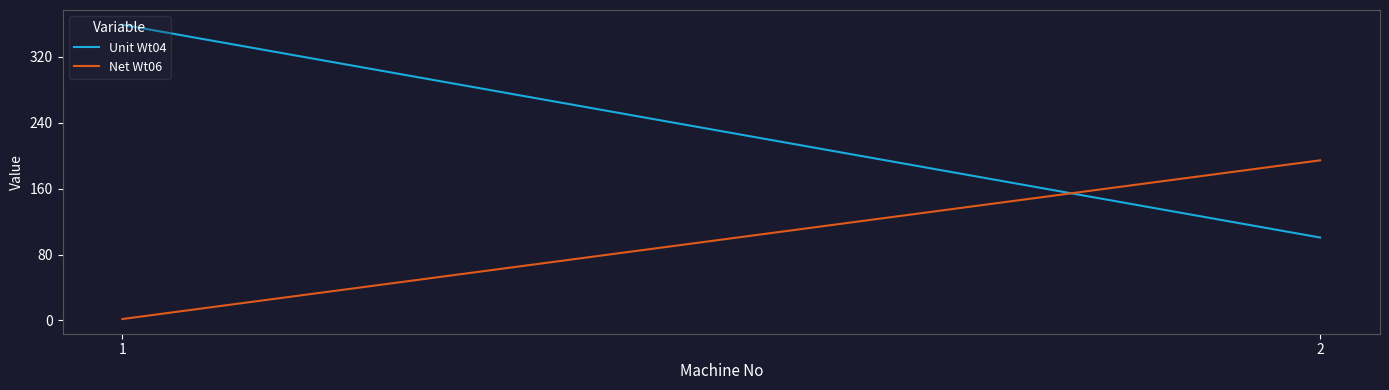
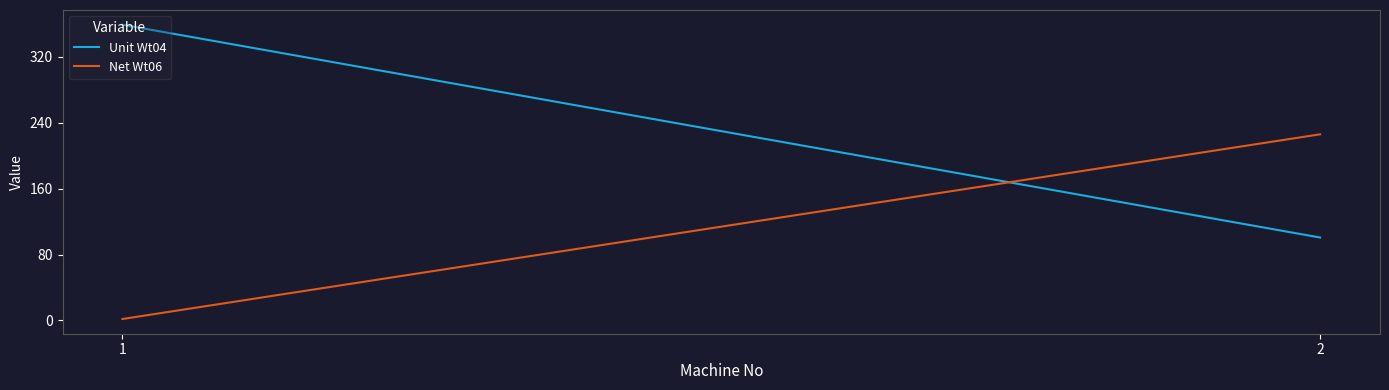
Net Wt06, 2: 190 -> 230
